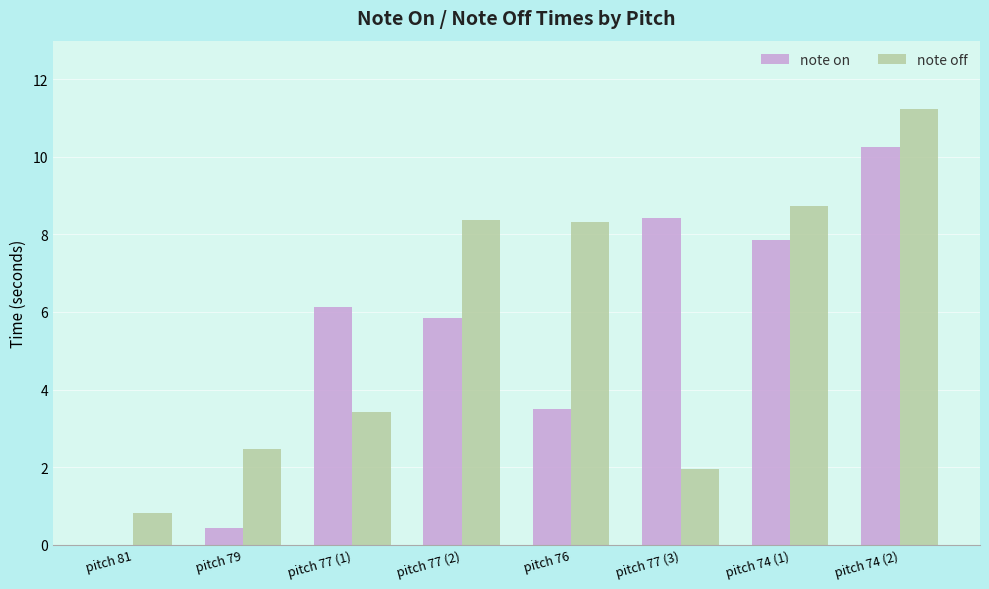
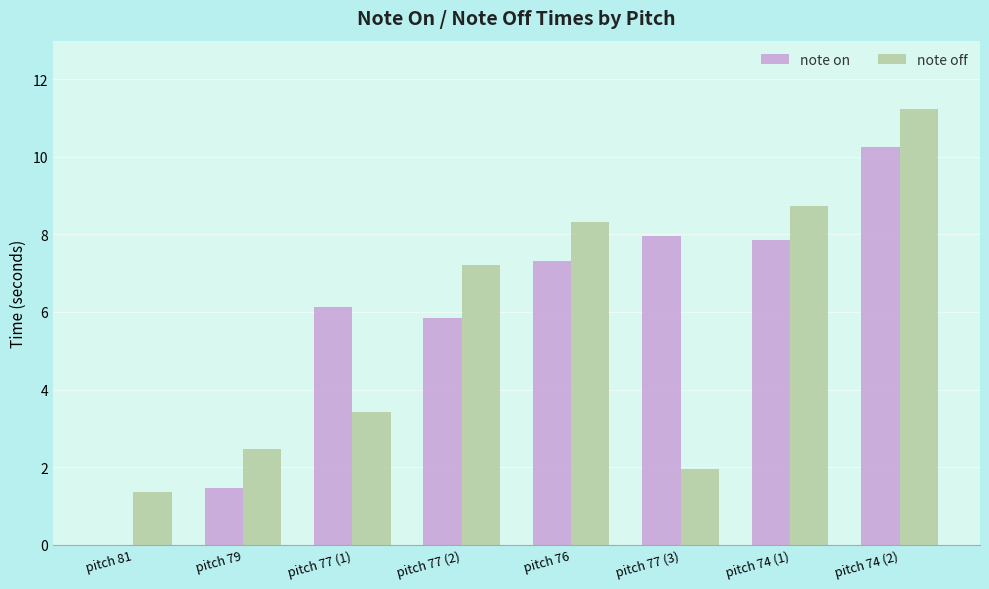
note off, pitch 81: 0.8 -> 1.4
note on, pitch 79: 0.4 -> 1.5
note off, pitch 77 (2): 8.4 -> 7.2
note on, pitch 76: 3.5 -> 7.3
note on, pitch 77 (3): 8.4 -> 8.0
